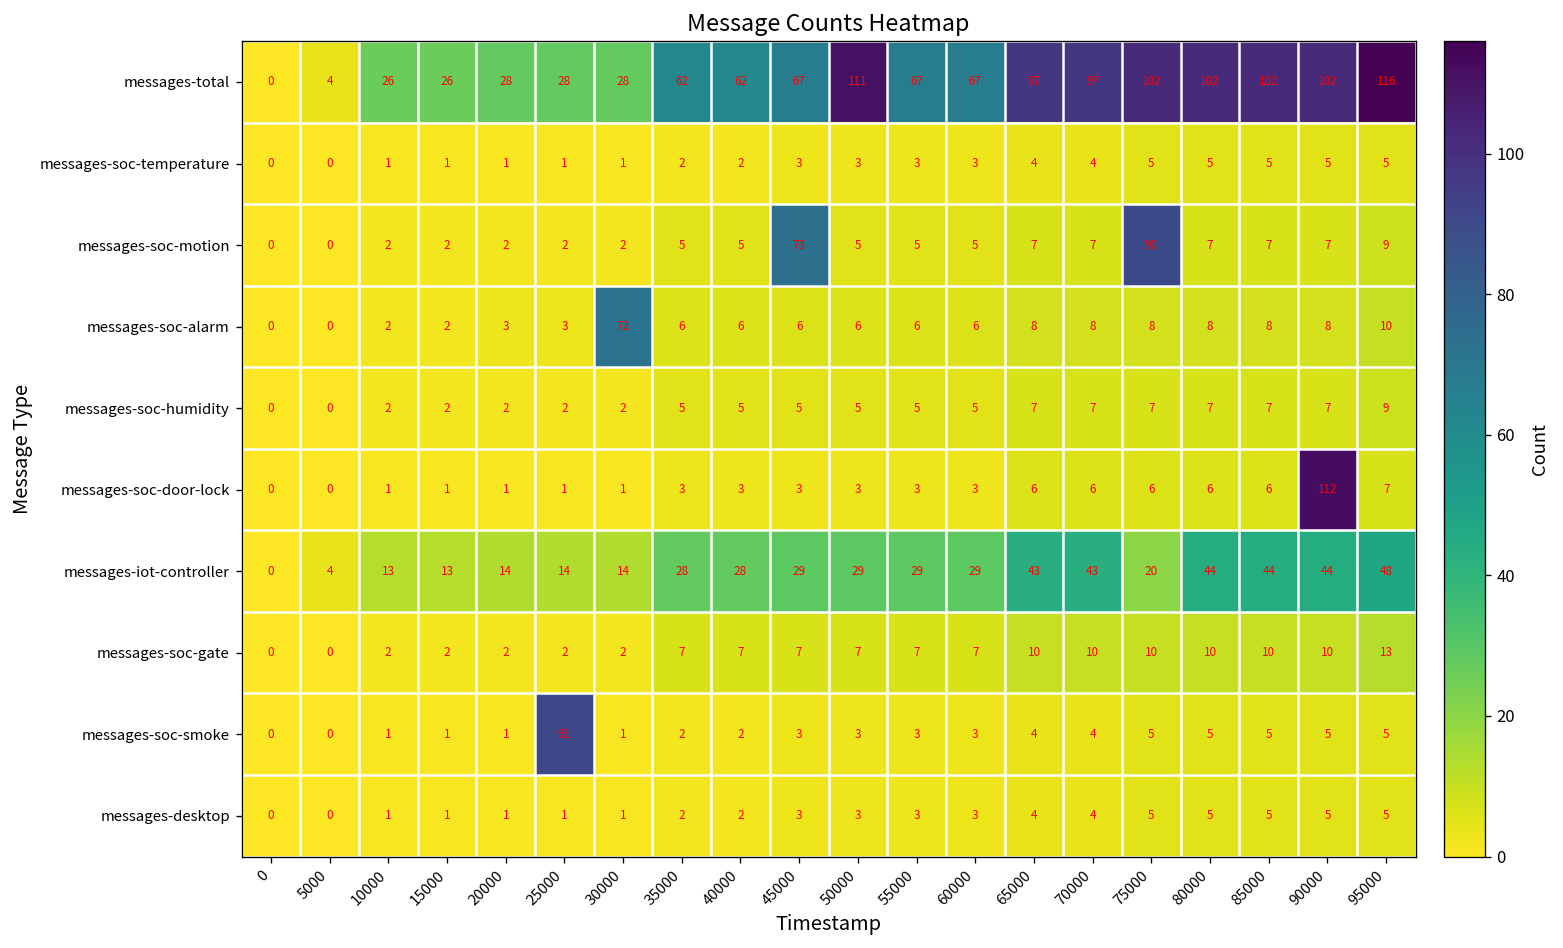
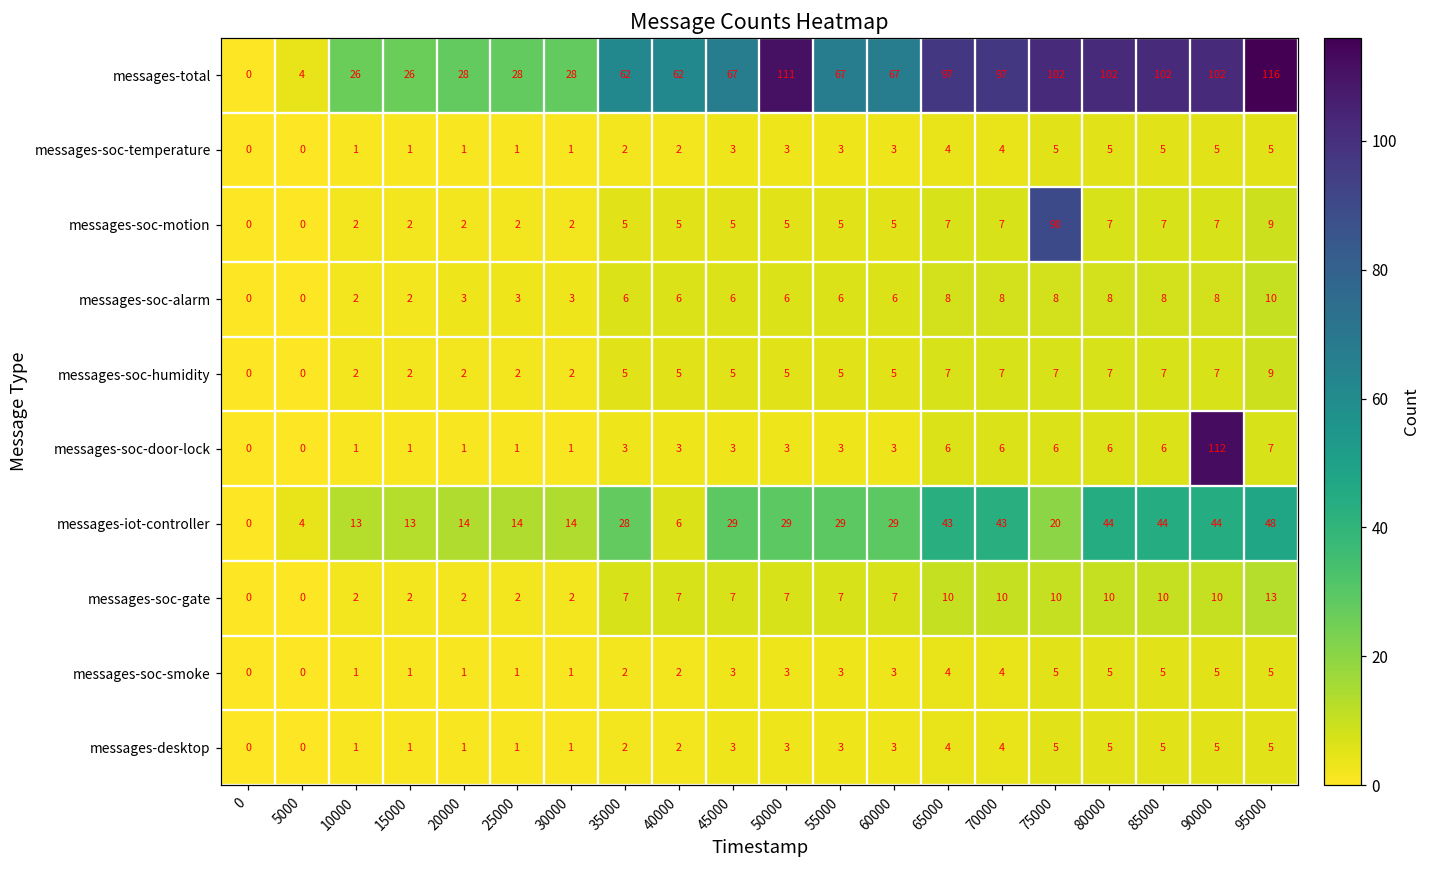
messages-soc-motion, 45000: 73 -> 5
messages-soc-alarm, 30000: 72 -> 3
messages-iot-controller, 40000: 28 -> 6
messages-soc-smoke, 25000: 91 -> 1
